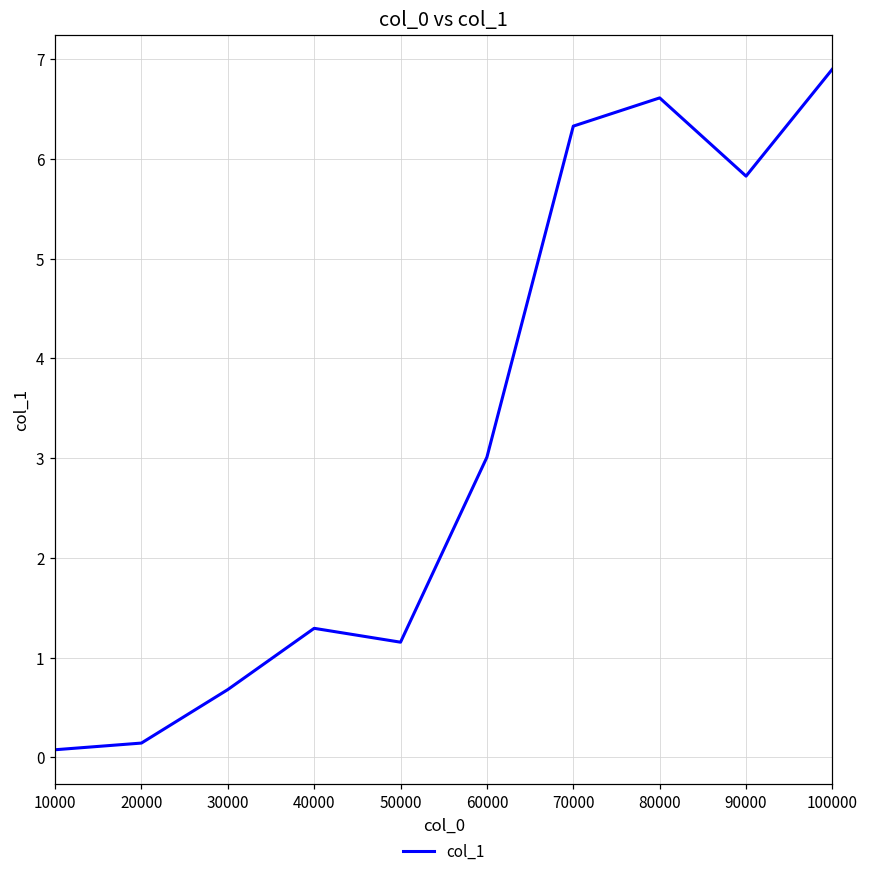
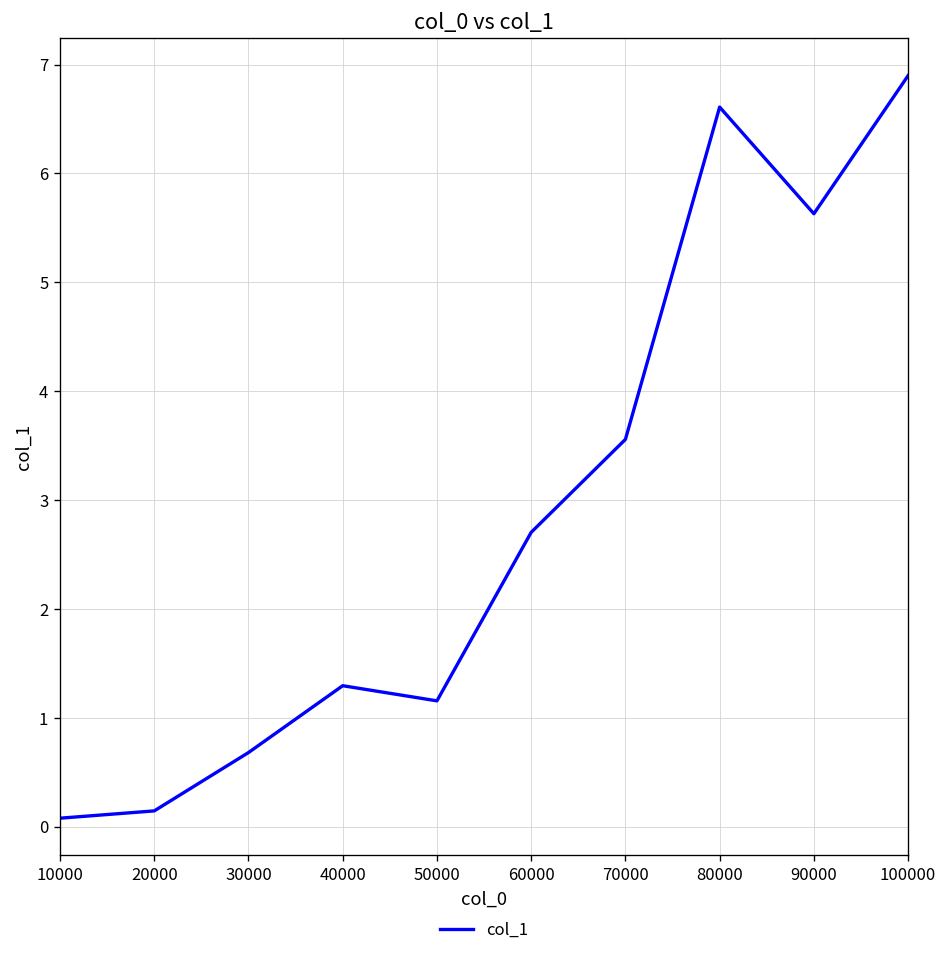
60000: 3.0 -> 2.7
70000: 6.3 -> 3.6
90000: 5.8 -> 5.6
